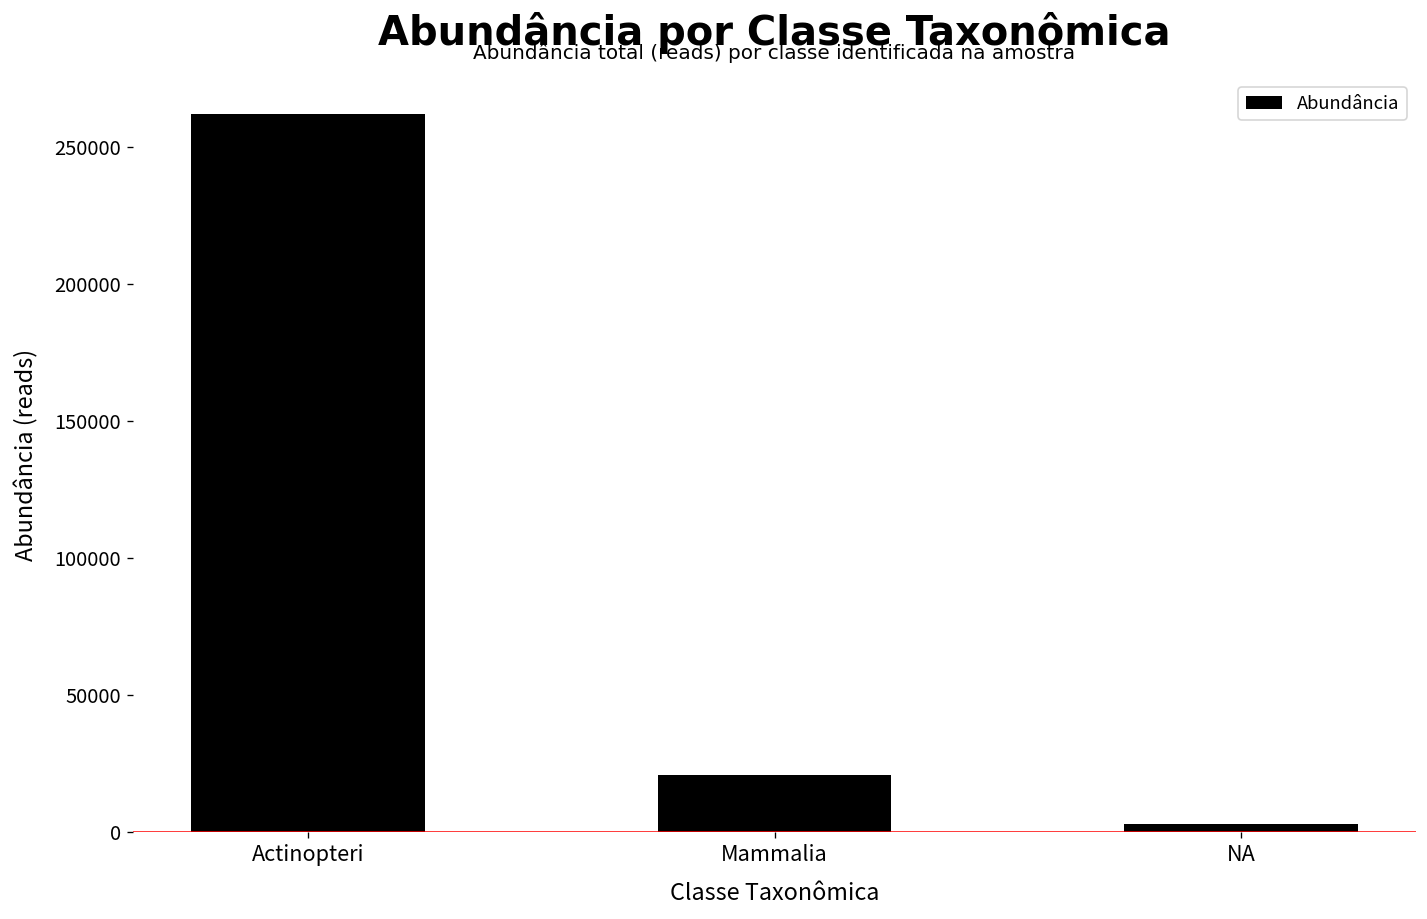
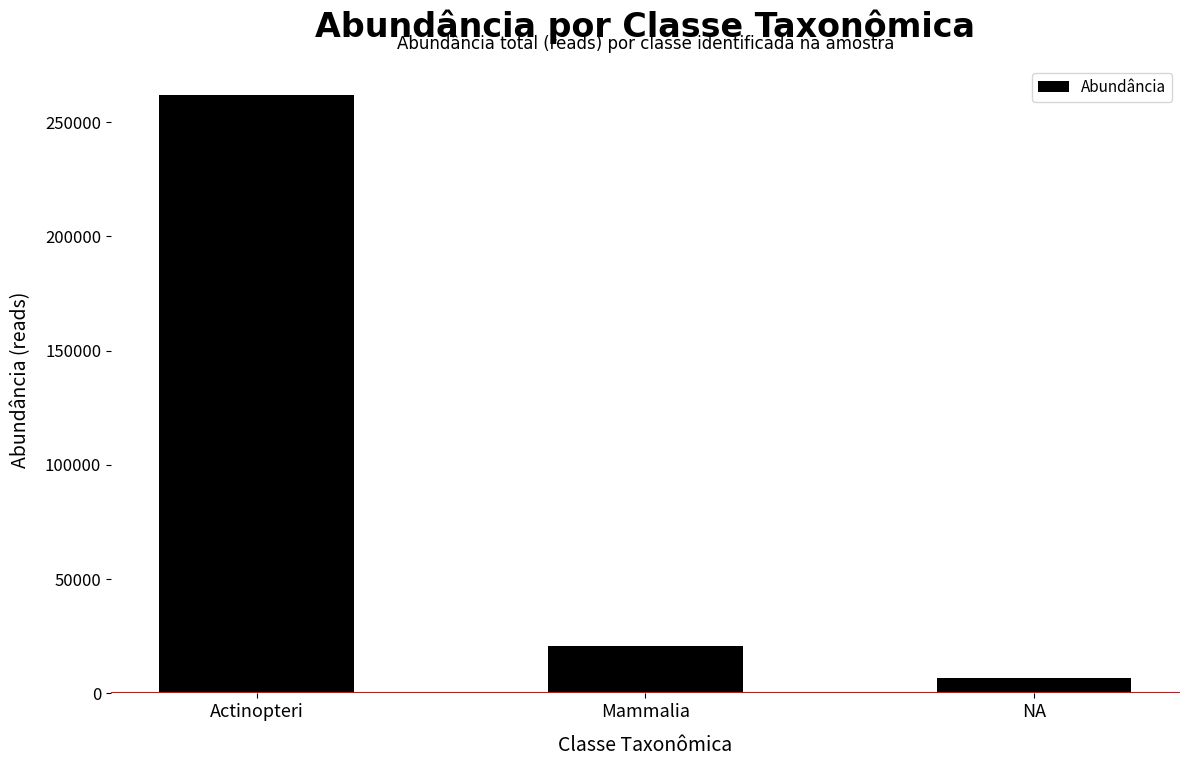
NA: 3000 -> 7000
